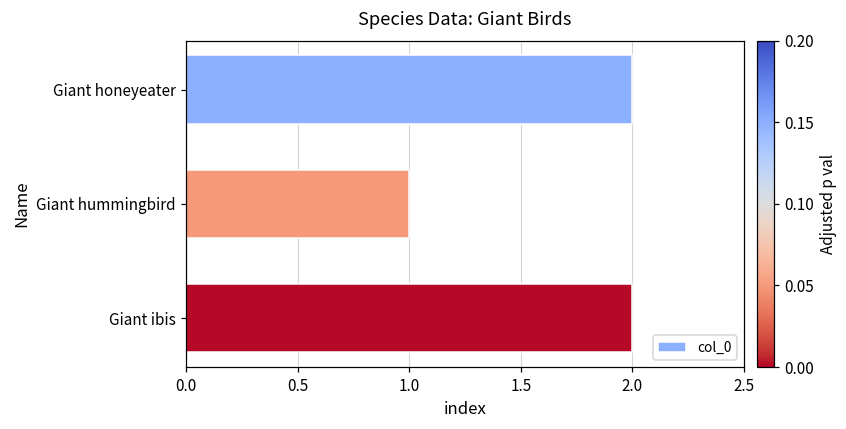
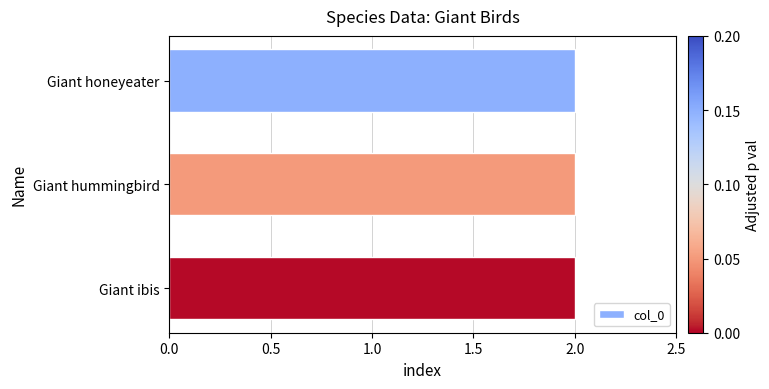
Giant hummingbird: 1 -> 2
